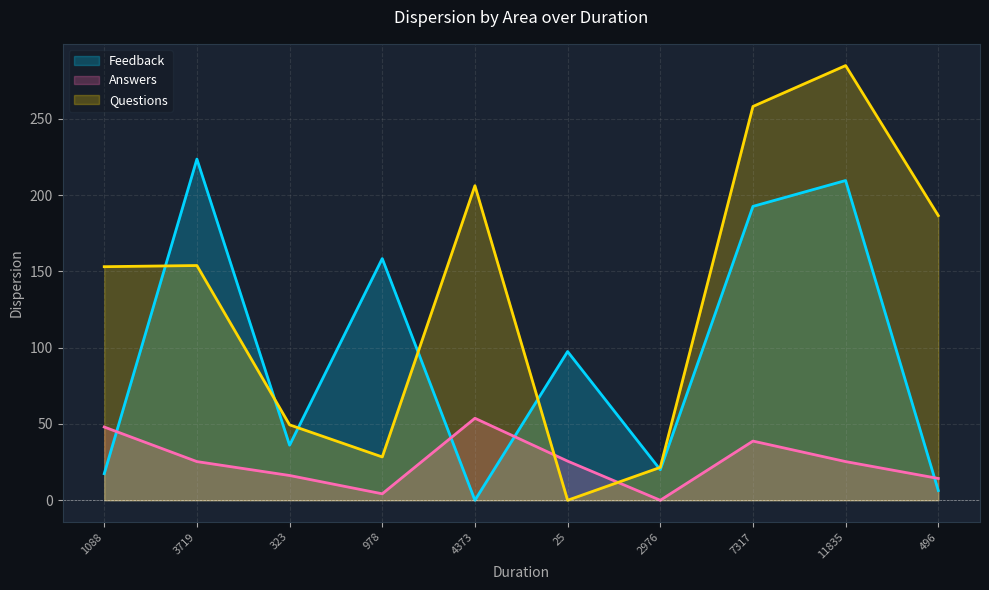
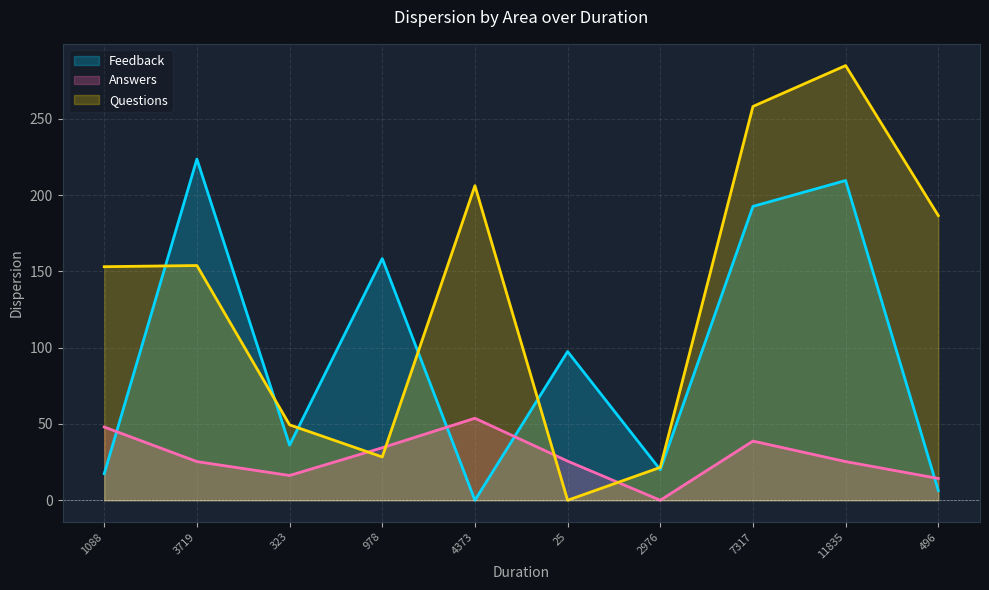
Answers, 978: 4 -> 34
